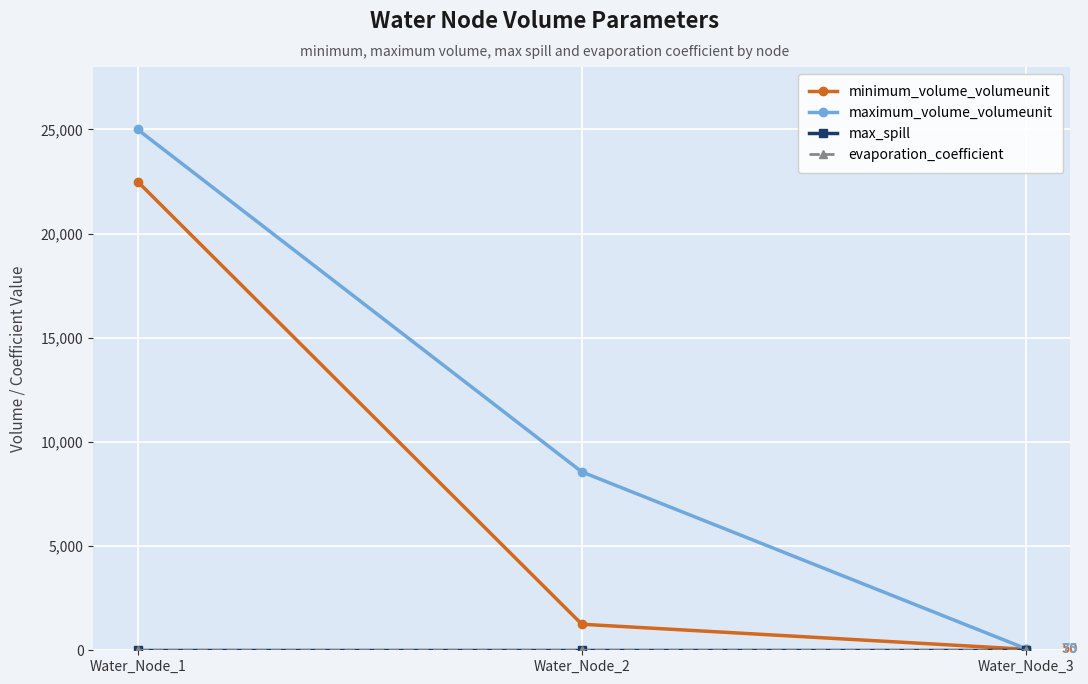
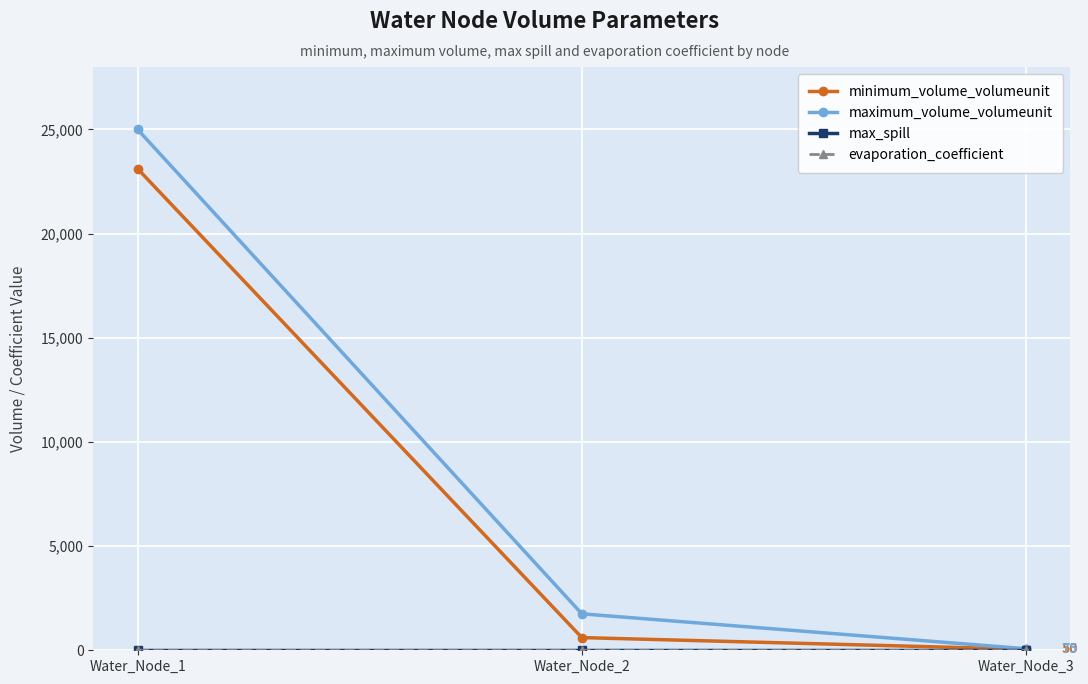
minimum_volume_volumeunit, Water_Node_1: 22,500 -> 23,100
minimum_volume_volumeunit, Water_Node_2: 1,300 -> 600
maximum_volume_volumeunit, Water_Node_2: 8,600 -> 1,800
